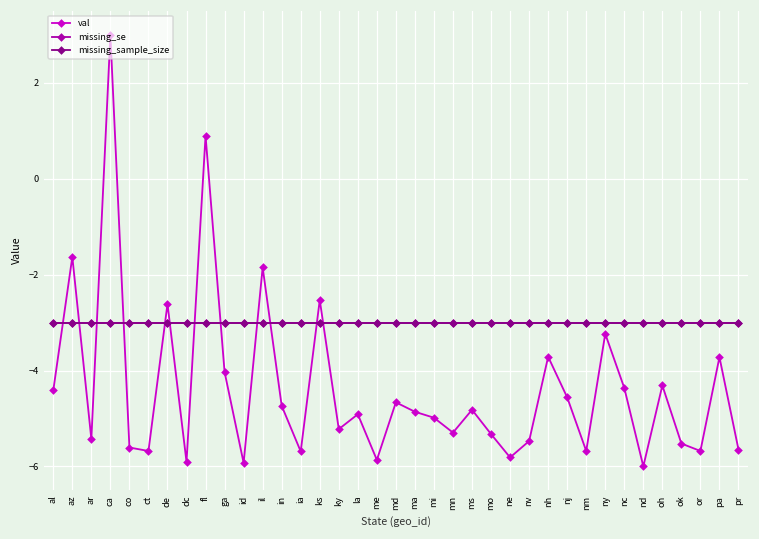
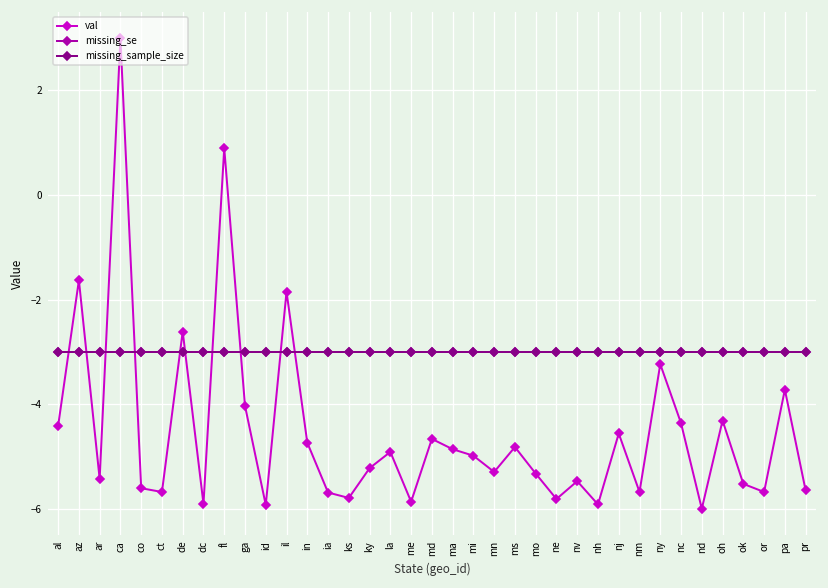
val, ks: -2.5 -> -5.8
val, nh: -3.7 -> -5.9
